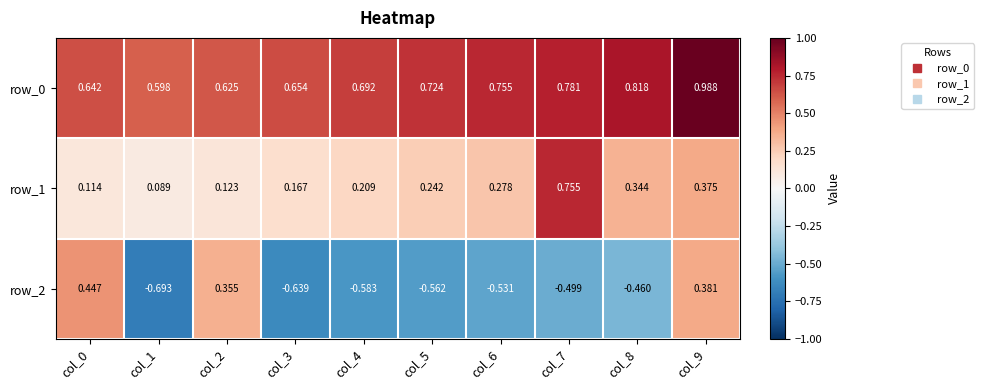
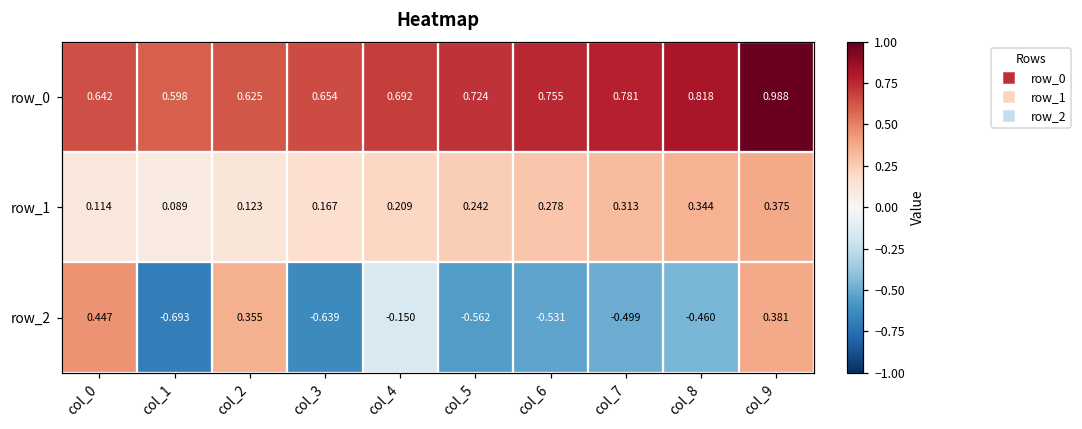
row_1, col_7: 0.755 -> 0.313
row_2, col_4: -0.583 -> -0.150
